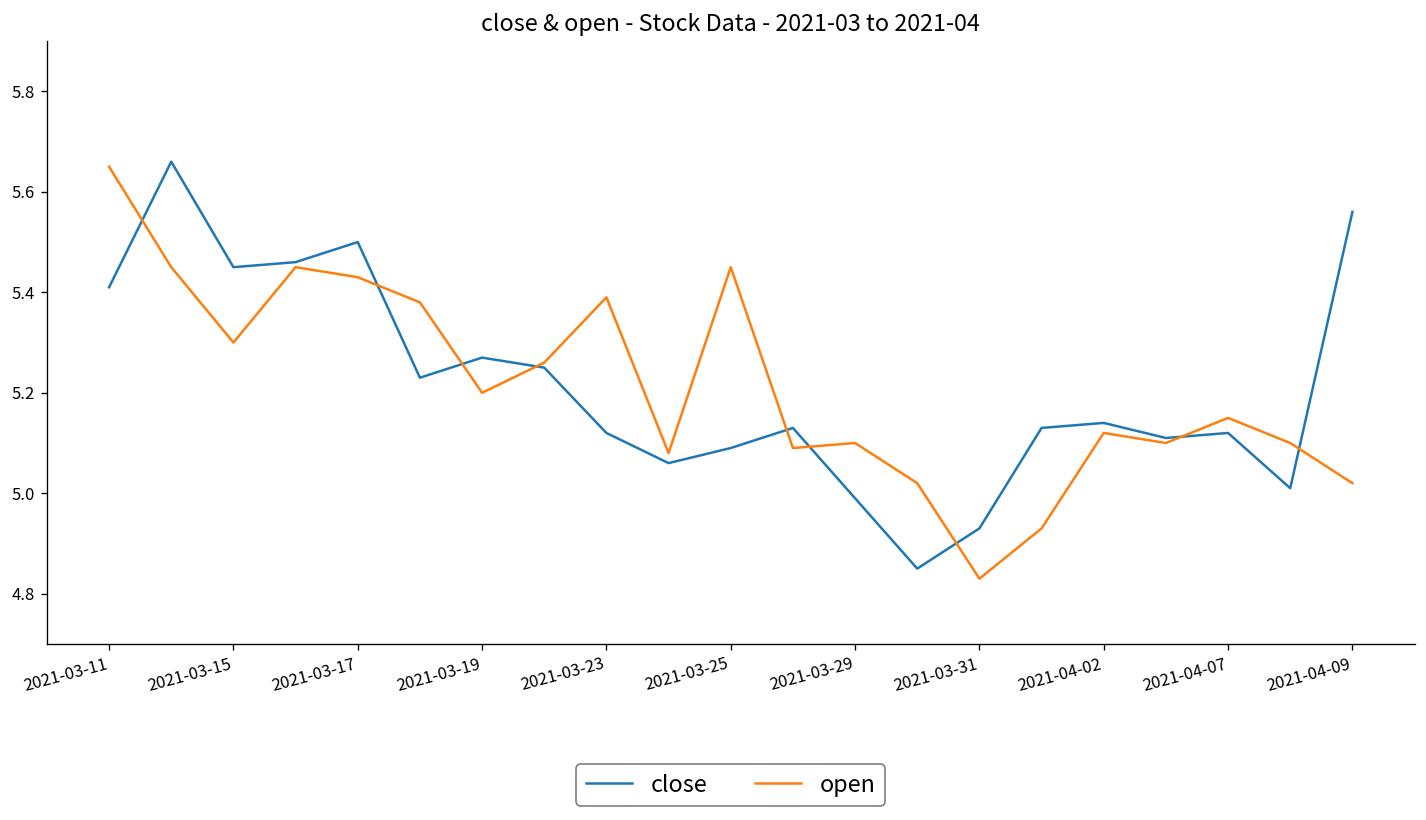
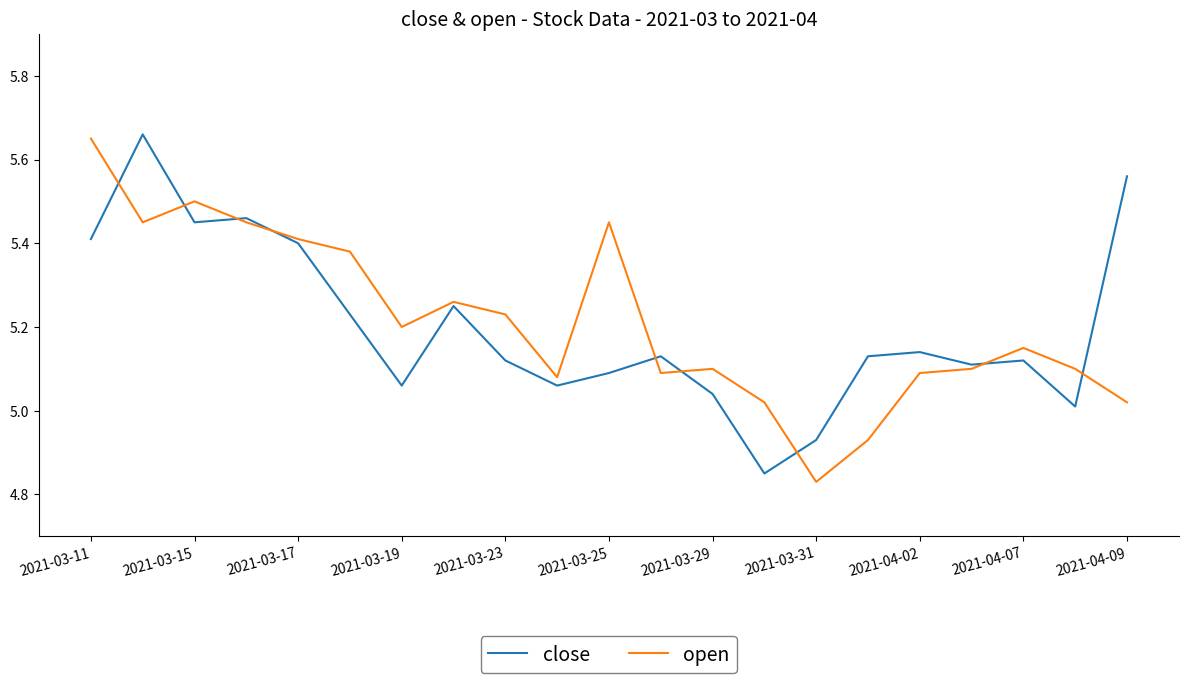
open, 2021-03-15: 5.3 -> 5.5
close, 2021-03-17: 5.5 -> 5.4
open, 2021-03-17: 5.43 -> 5.41
close, 2021-03-19: 5.27 -> 5.06
open, 2021-03-23: 5.39 -> 5.23
close, 2021-03-29: 4.99 -> 5.04
open, 2021-04-02: 5.12 -> 5.09
